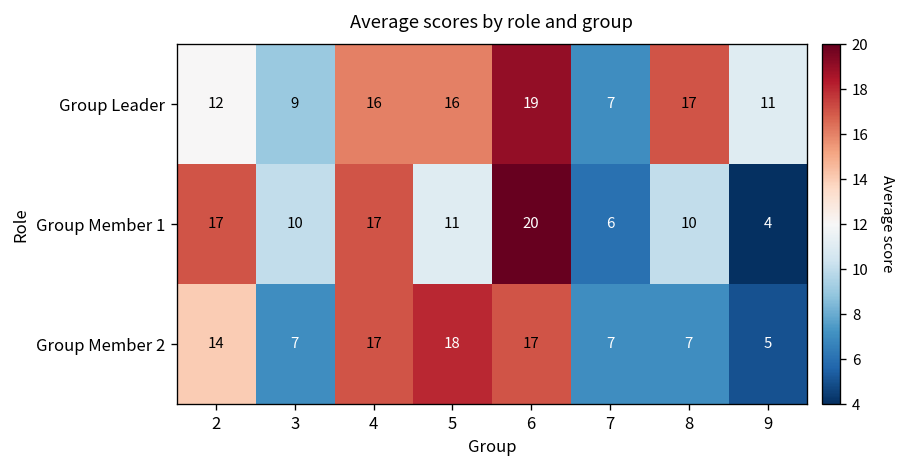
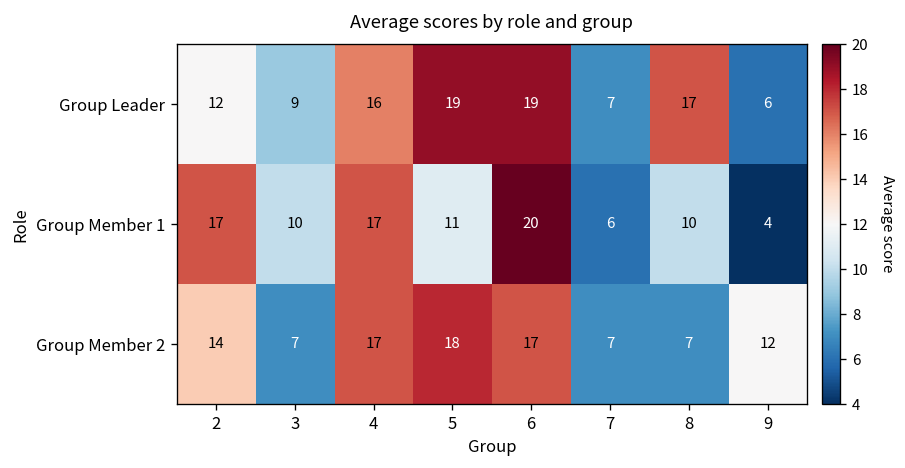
Group Leader, 5: 16 -> 19
Group Leader, 9: 11 -> 6
Group Member 2, 9: 5 -> 12
